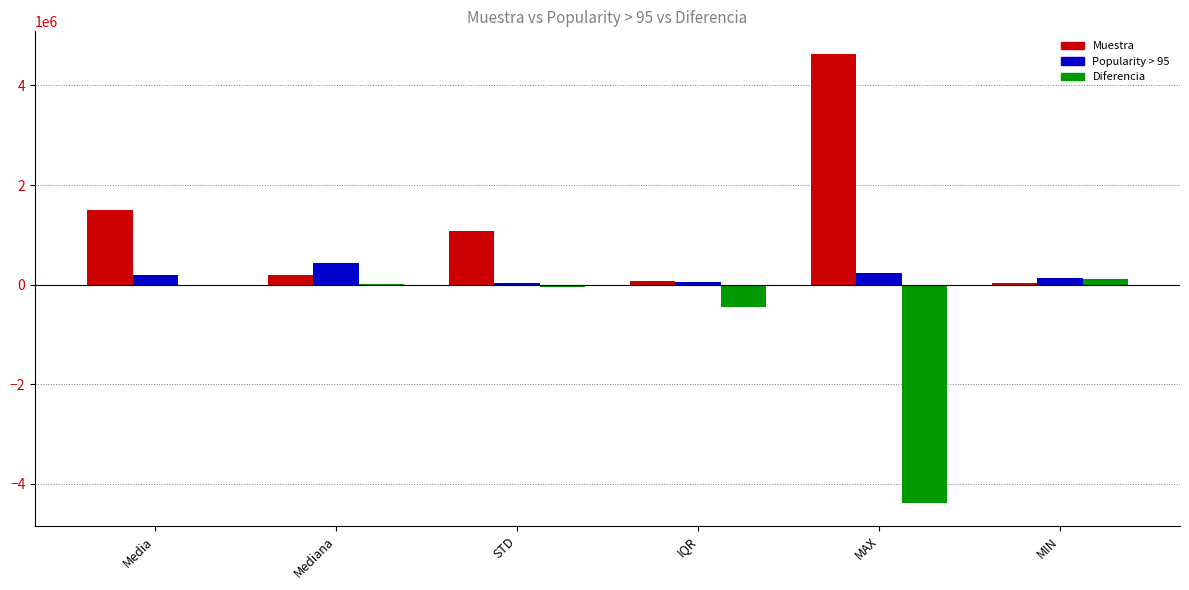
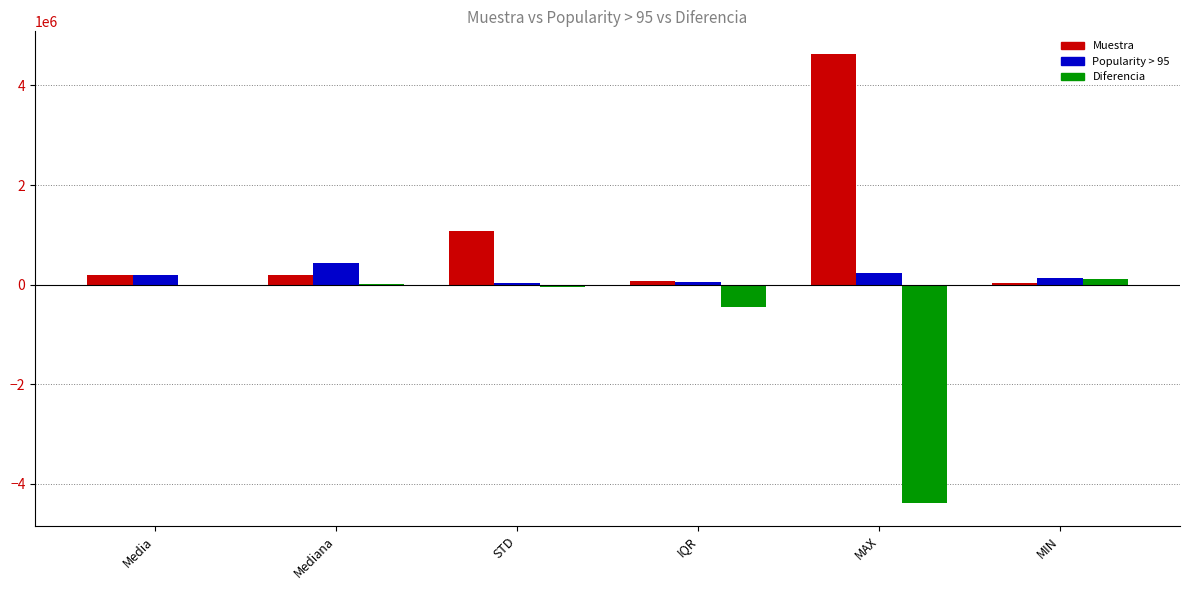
Muestra, Media: 1500000 -> 200000
